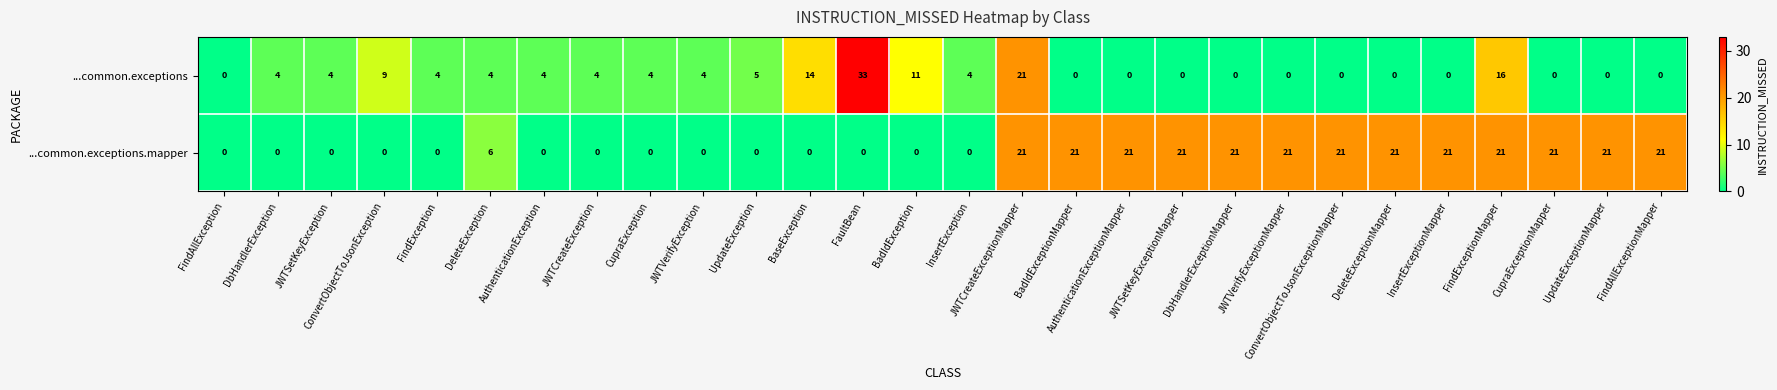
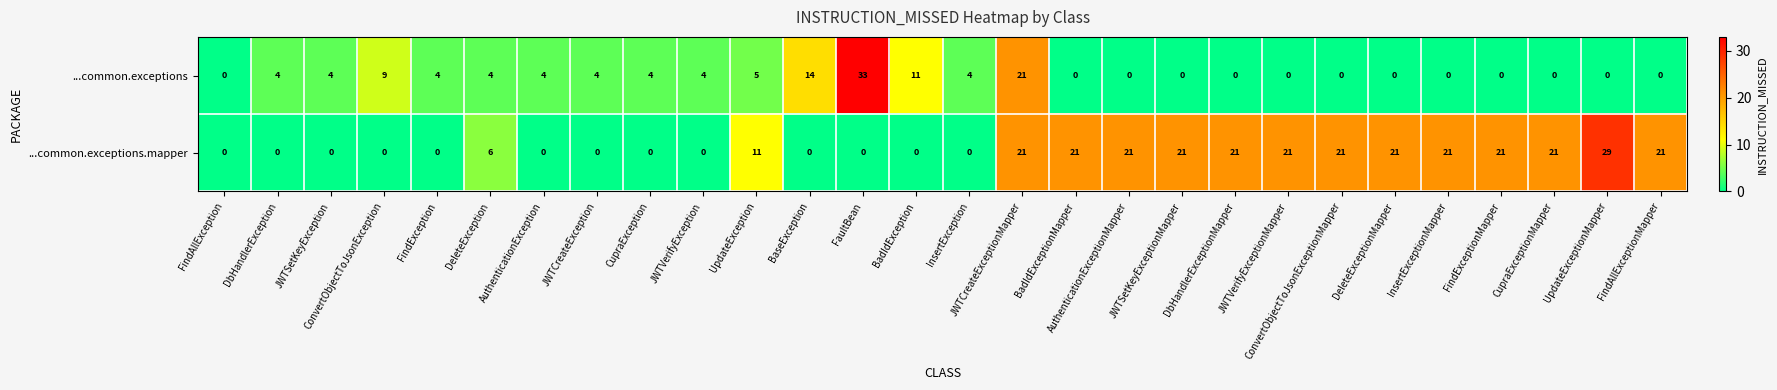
...common.exceptions, FindExceptionMapper: 16 -> 0
...common.exceptions.mapper, UpdateException: 0 -> 11
...common.exceptions.mapper, UpdateExceptionMapper: 21 -> 29
